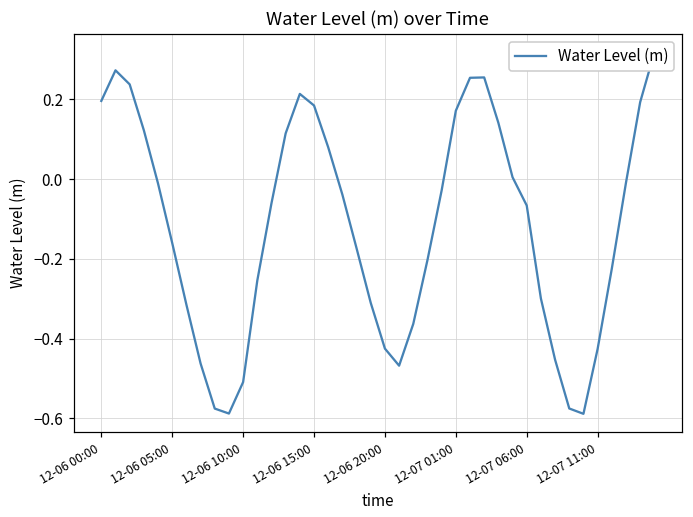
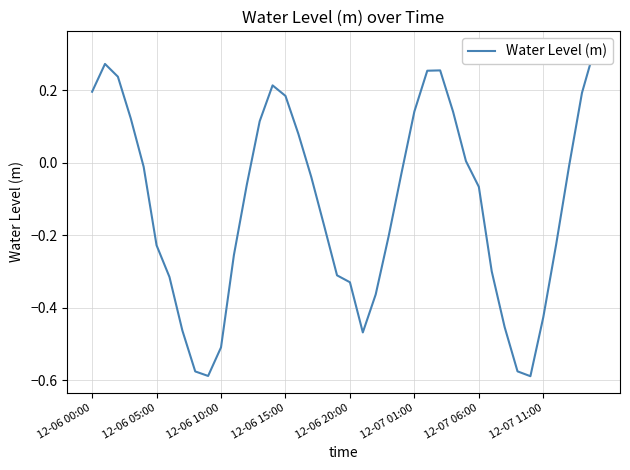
12-06 05:00: -0.16 -> -0.23
12-06 20:00: -0.43 -> -0.33
12-07 01:00: 0.17 -> 0.14
